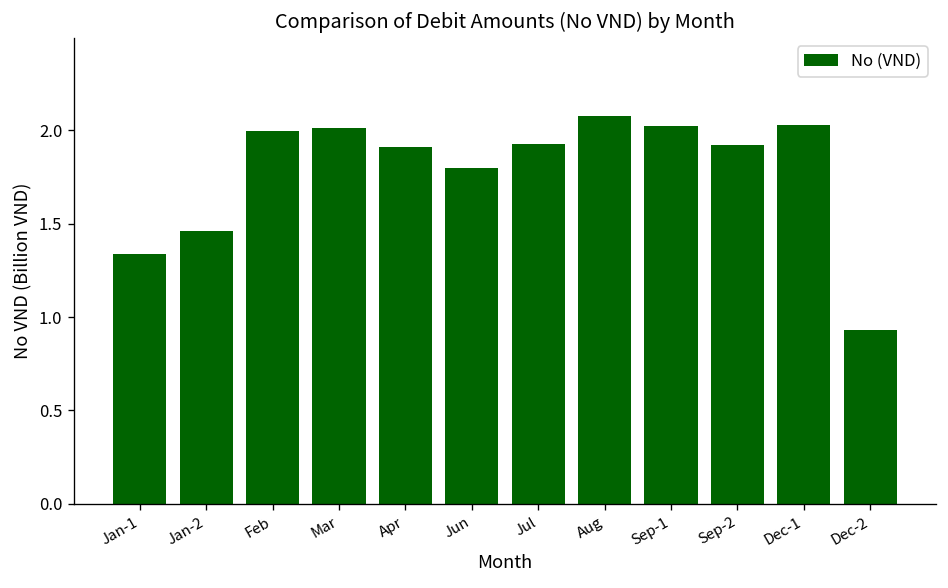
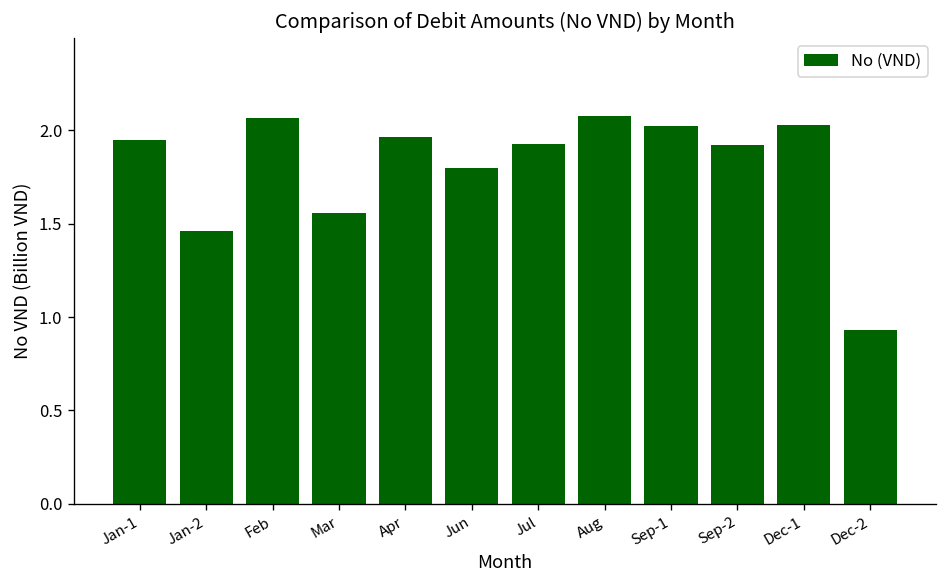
Jan-1: 1.34 -> 1.95
Feb: 2.00 -> 2.07
Mar: 2.01 -> 1.56
Apr: 1.91 -> 1.96
